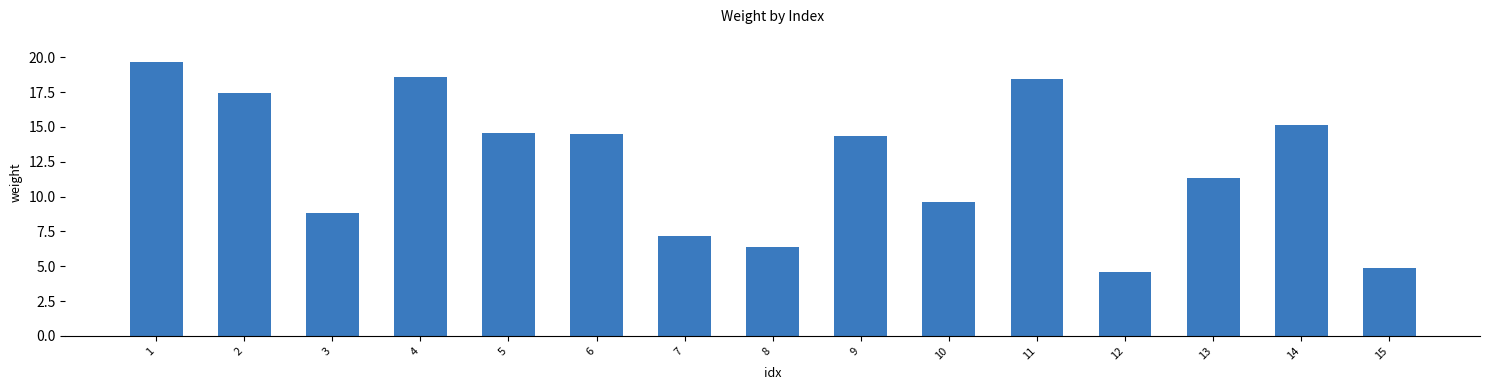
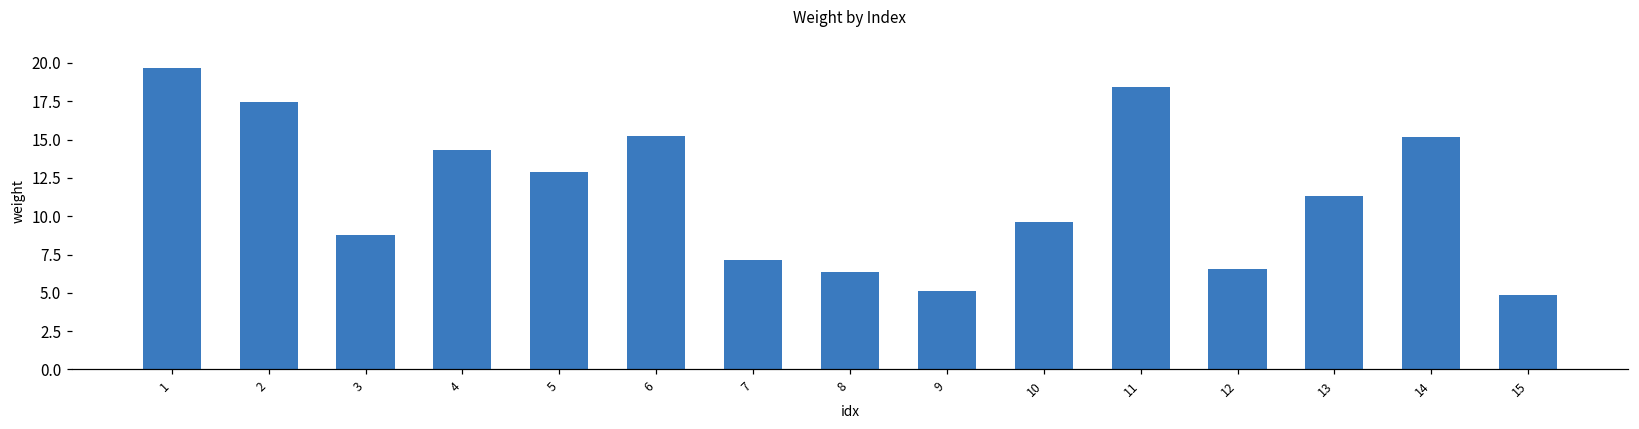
4: 18.6 -> 14.3
5: 14.6 -> 12.9
6: 14.5 -> 15.2
9: 14.4 -> 5.1
12: 4.6 -> 6.5
